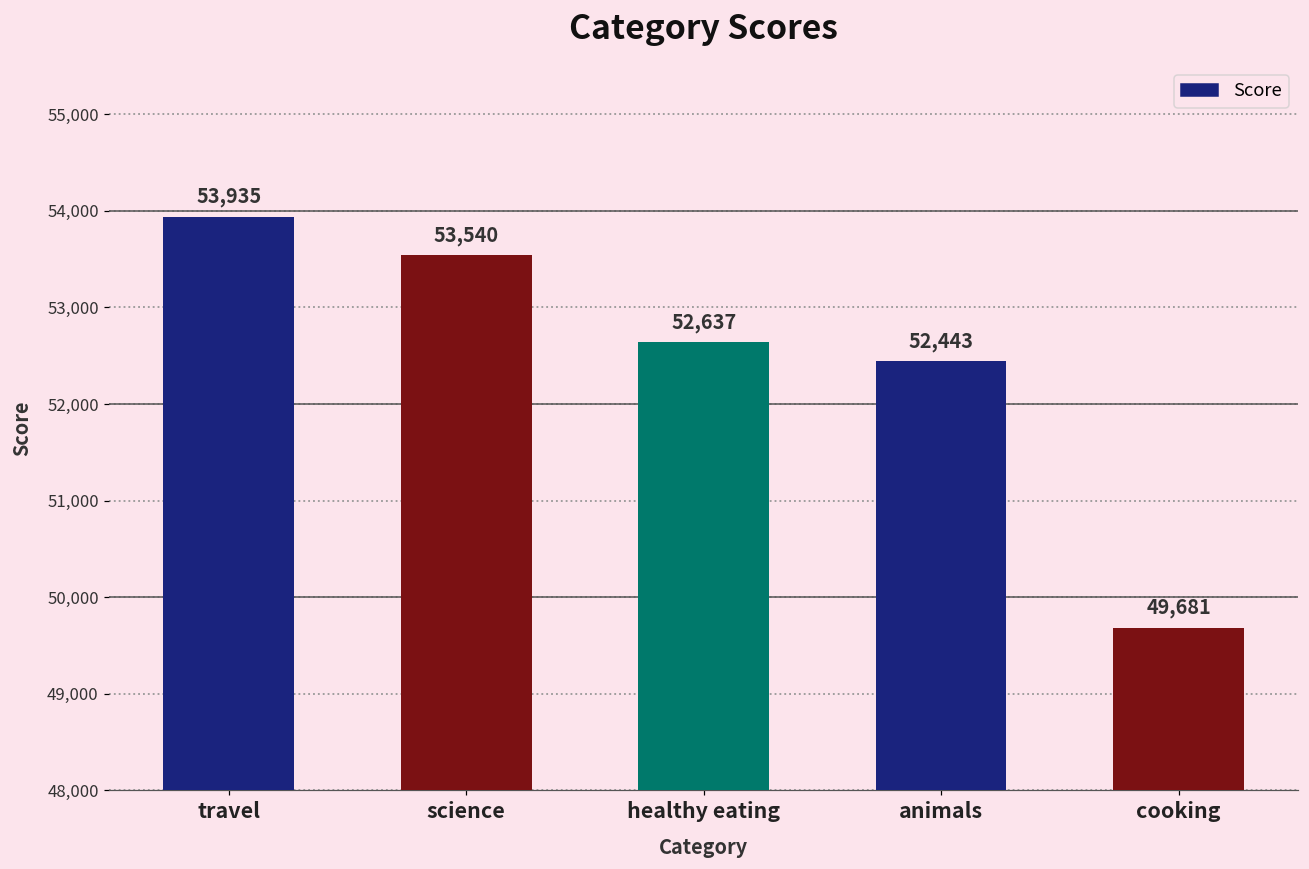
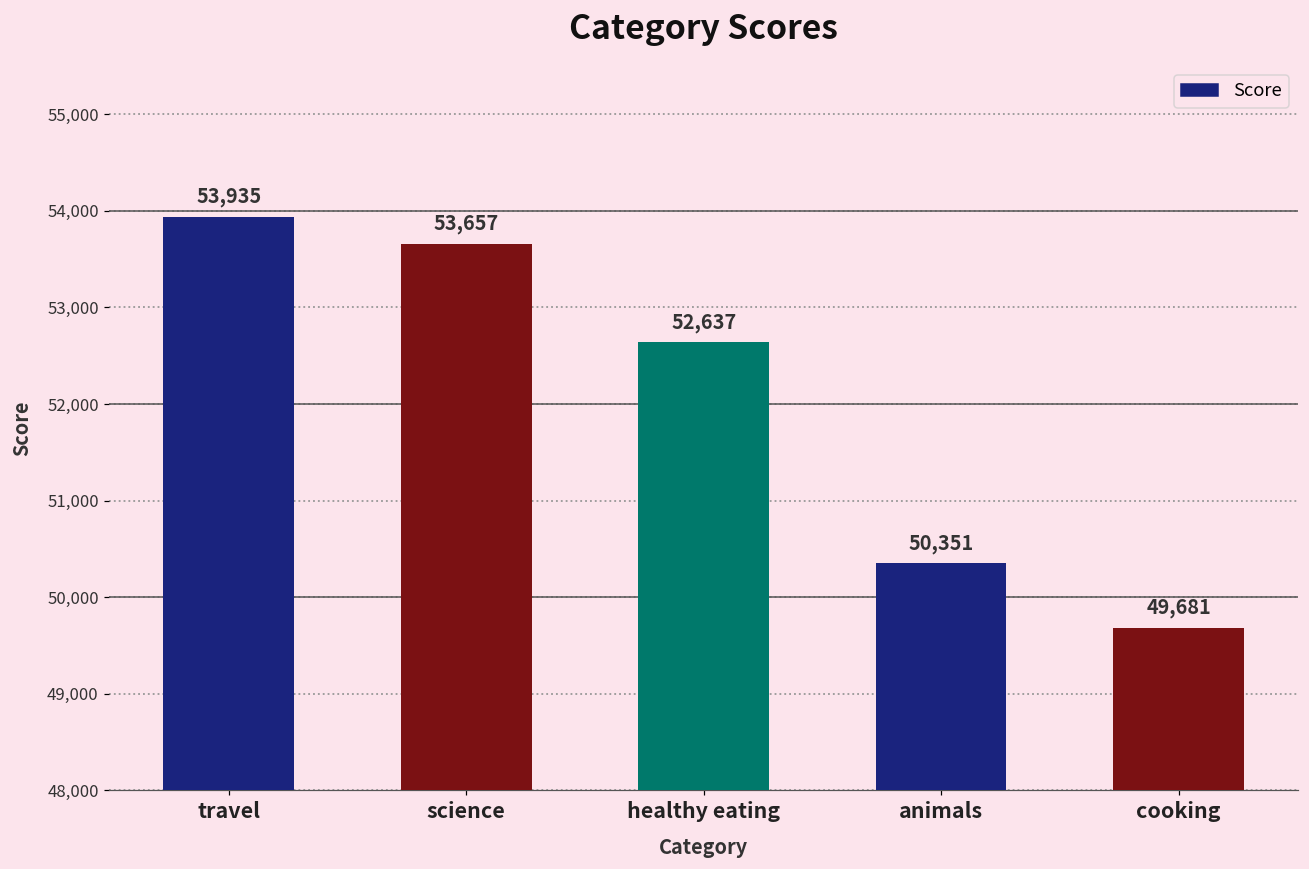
science: 53,540 -> 53,657
animals: 52,443 -> 50,351
